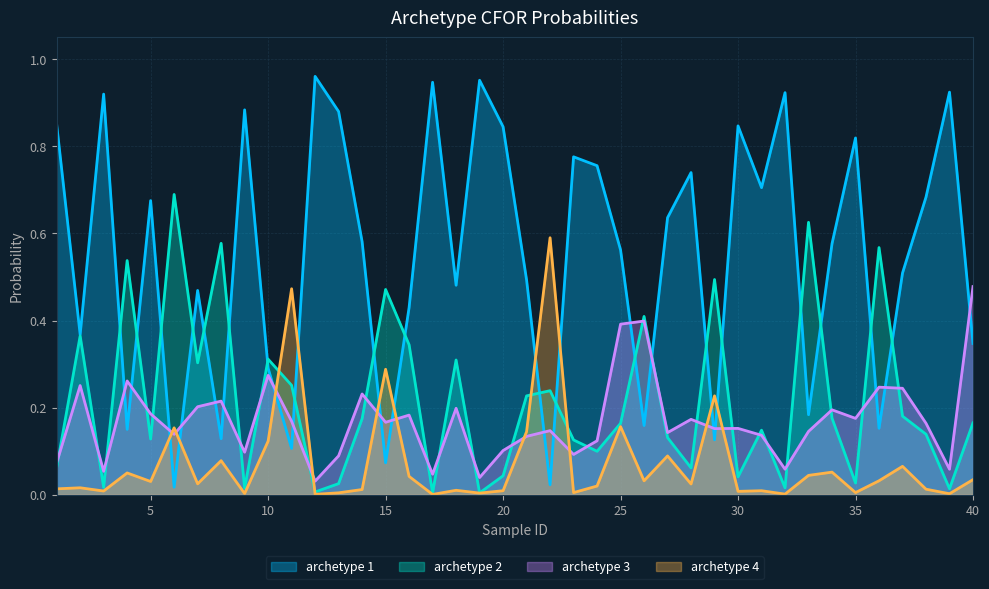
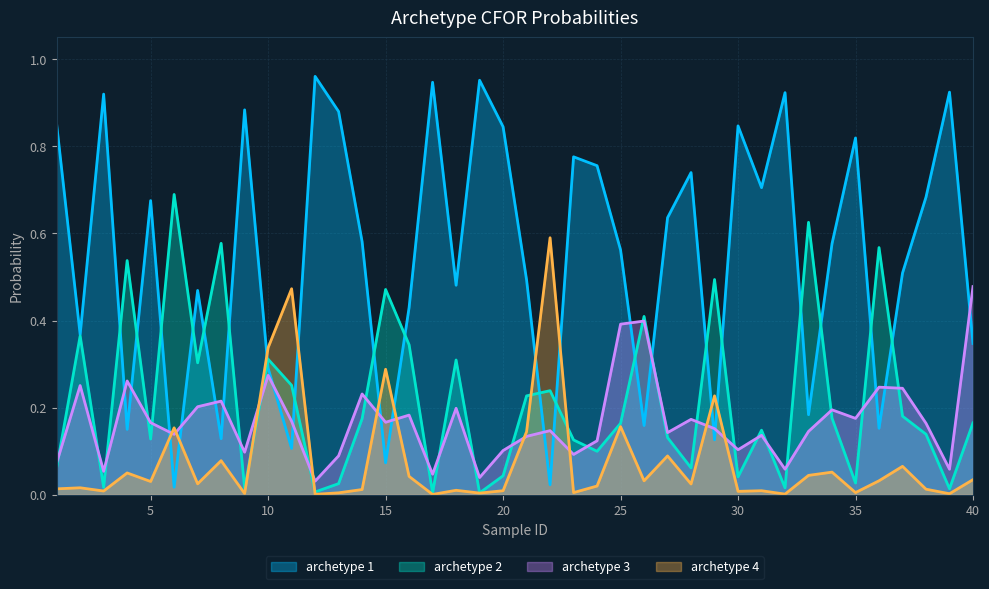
archetype 3, 5: 0.19 -> 0.17
archetype 4, 10: 0.12 -> 0.34
archetype 3, 30: 0.15 -> 0.10
